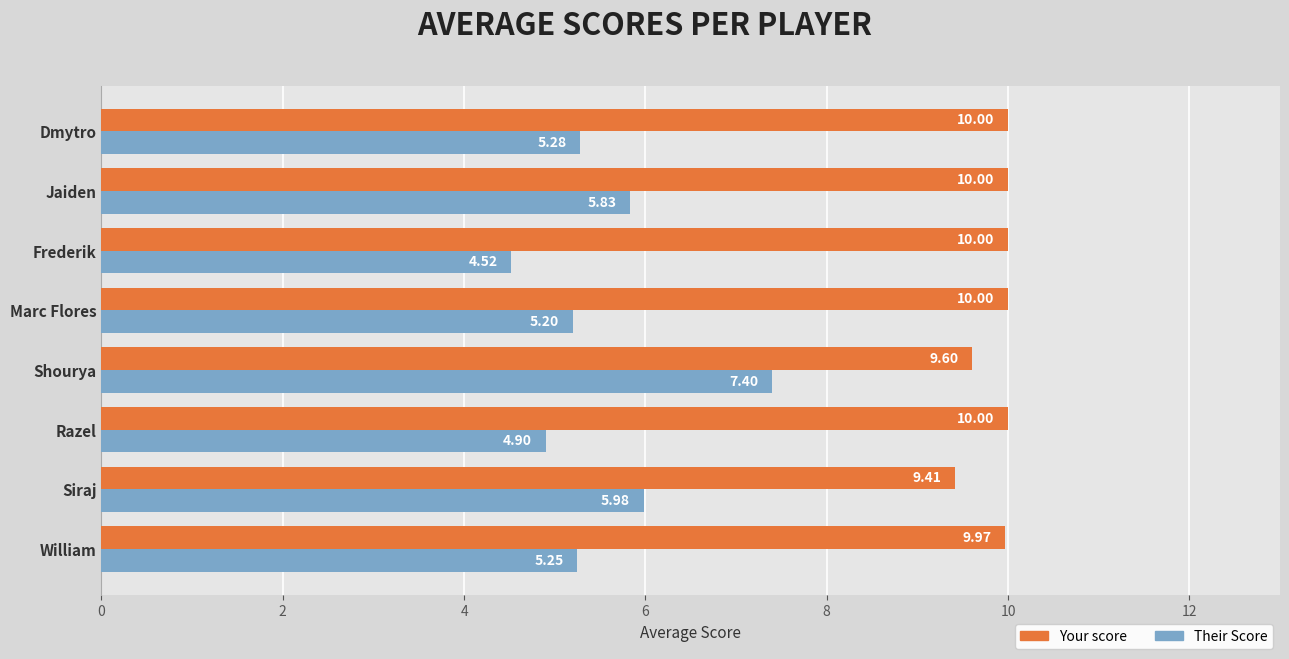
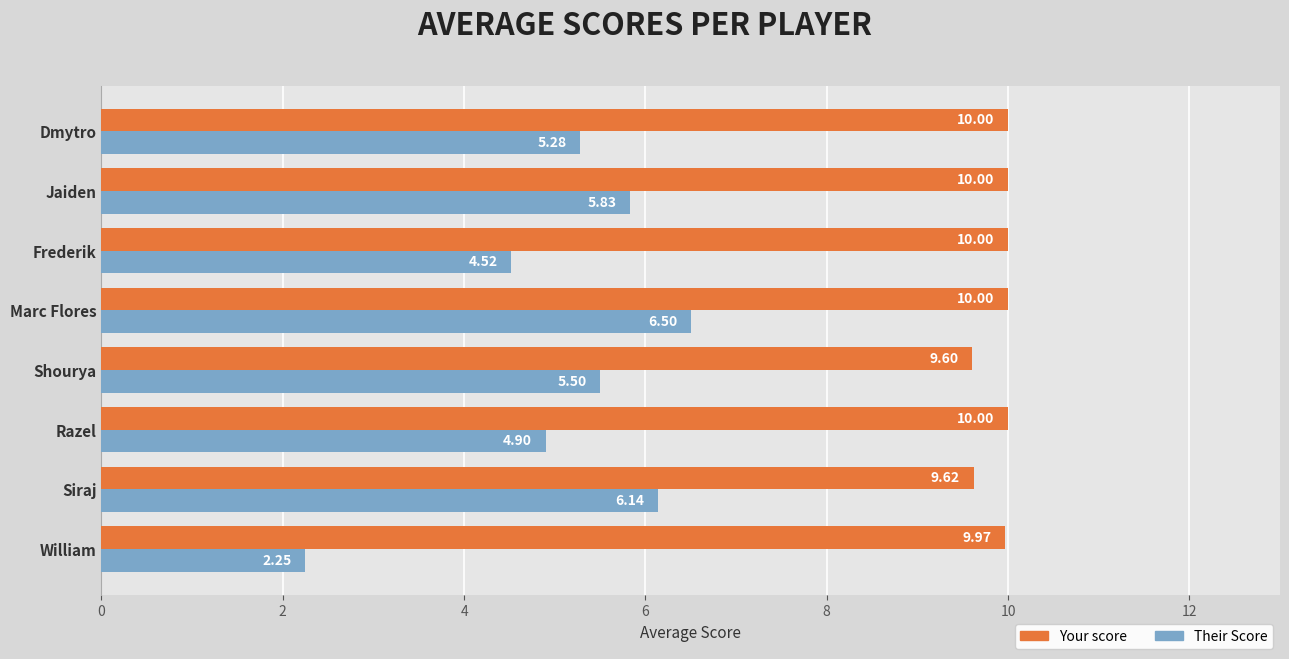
Their Score, Marc Flores: 5.20 -> 6.50
Their Score, Shourya: 7.40 -> 5.50
Your score, Siraj: 9.41 -> 9.62
Their Score, Siraj: 5.98 -> 6.14
Their Score, William: 5.25 -> 2.25
